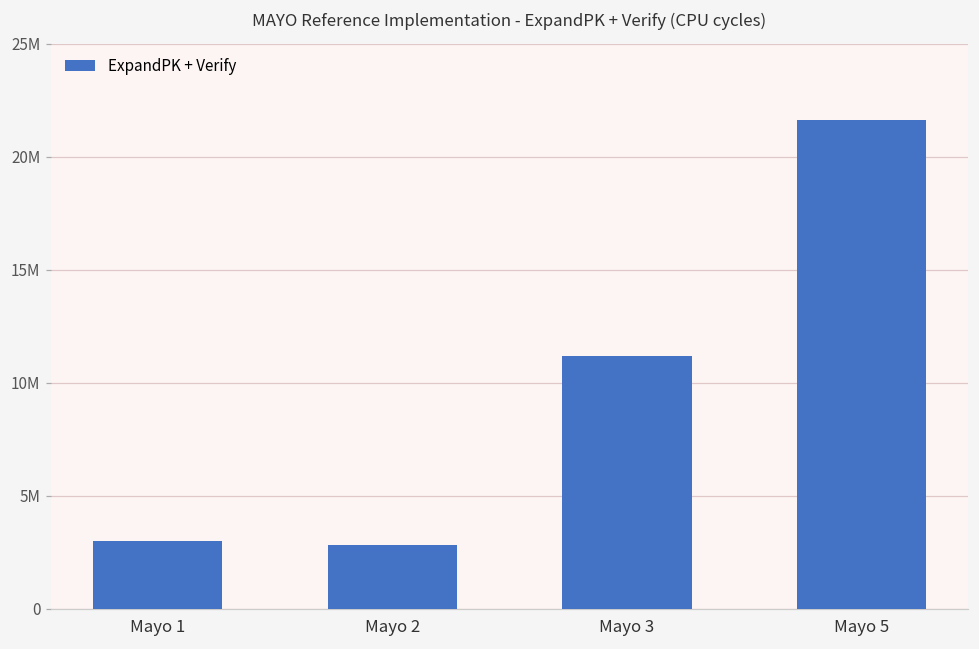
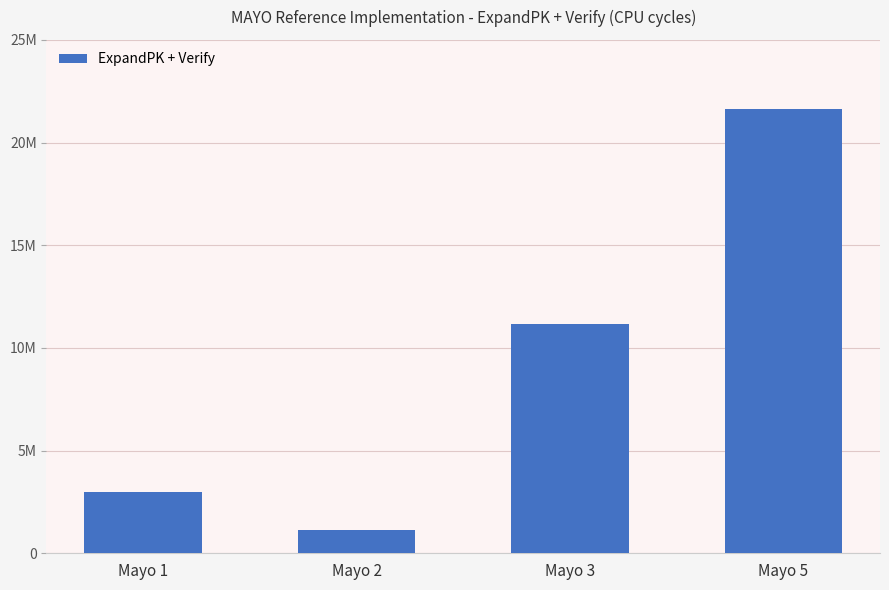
Mayo 2: 2800000 -> 1100000
